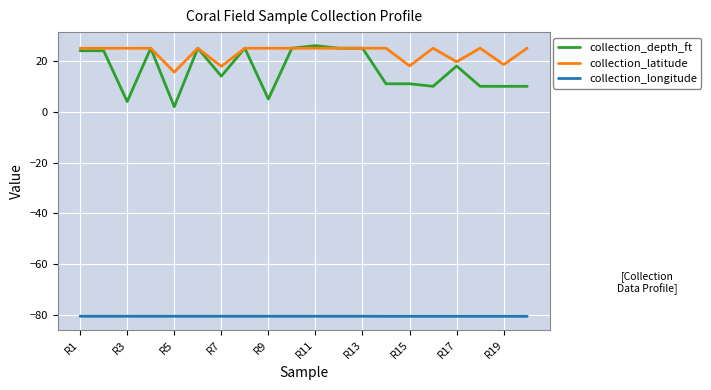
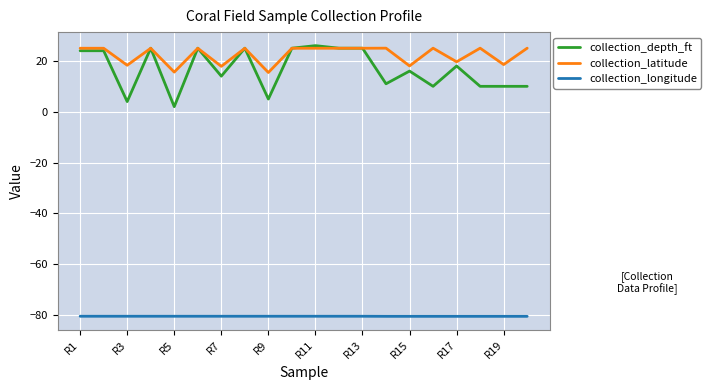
collection_latitude, R3: 25 -> 18
collection_latitude, R9: 25 -> 15
collection_depth_ft, R15: 11 -> 16
